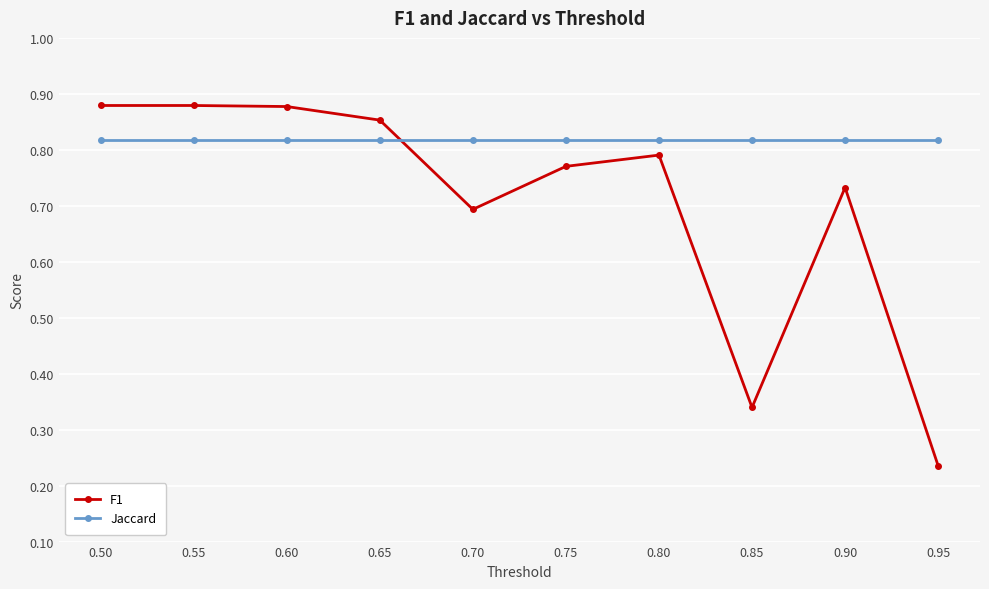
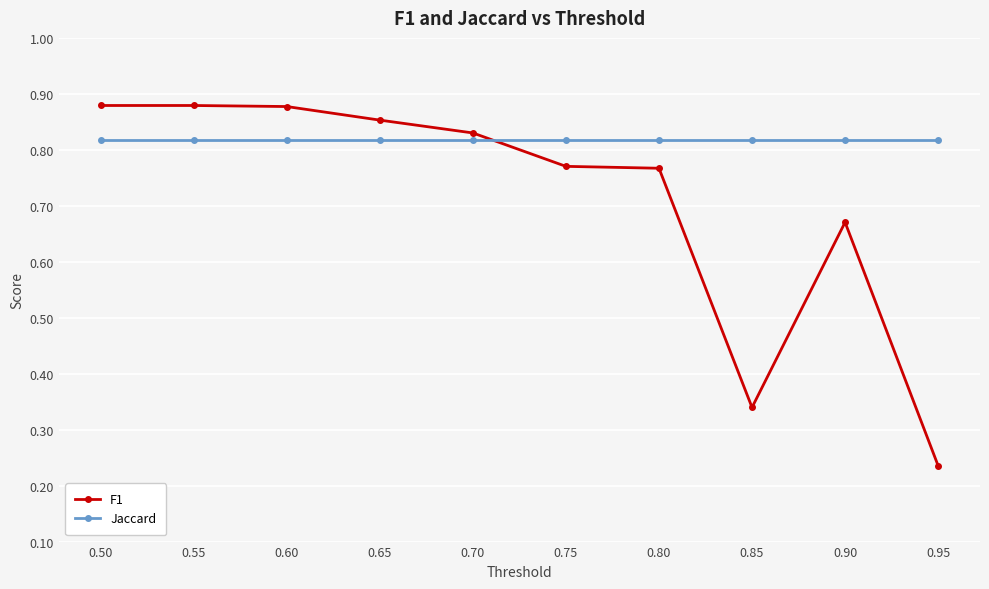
F1, 0.70: 0.69 -> 0.83
F1, 0.80: 0.79 -> 0.77
F1, 0.90: 0.73 -> 0.67
